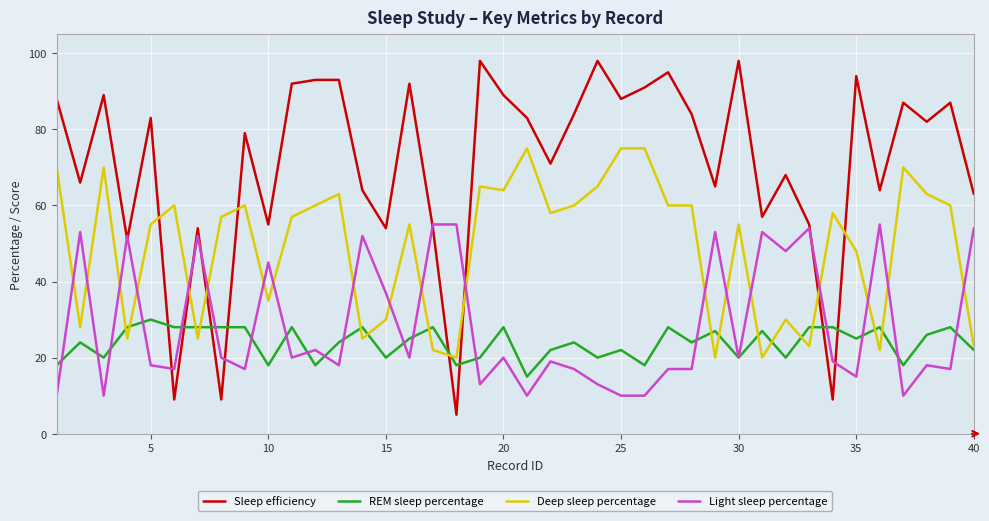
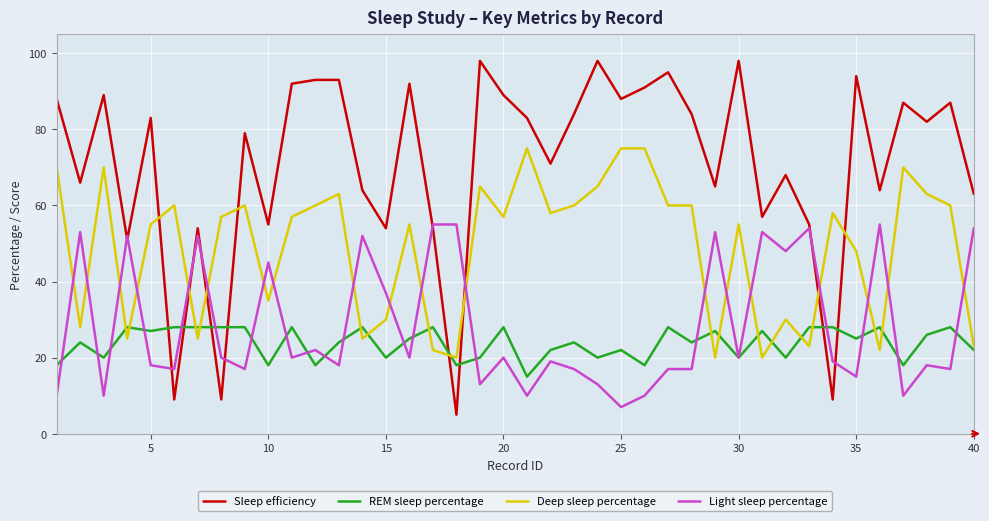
REM sleep percentage, 5: 30 -> 27
Deep sleep percentage, 20: 64 -> 57
Light sleep percentage, 25: 10 -> 7
